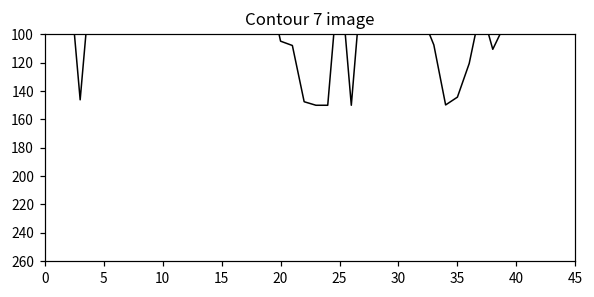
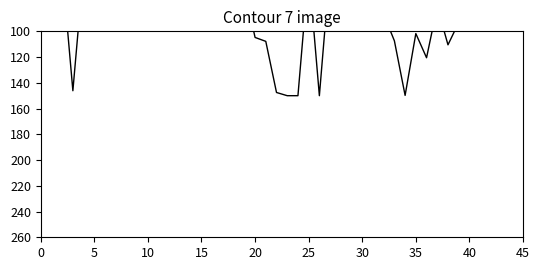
35: 144 -> 102
